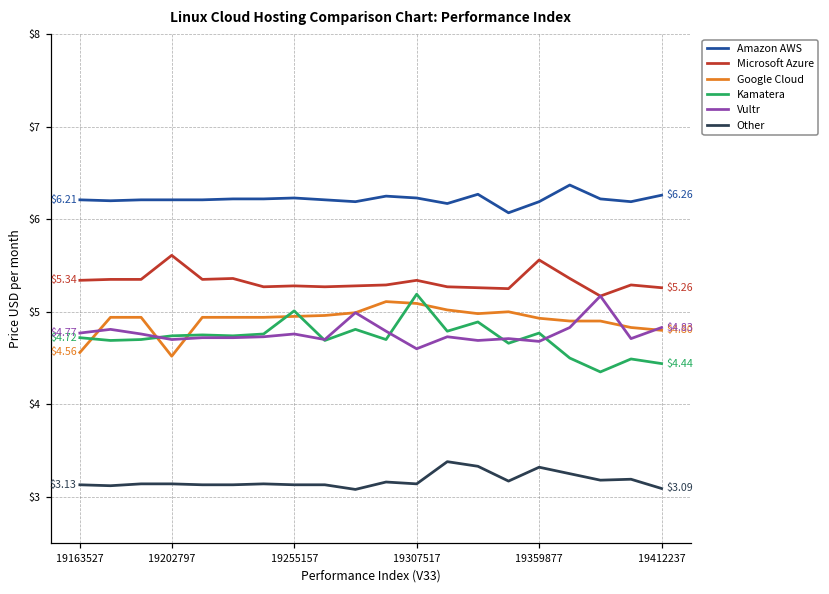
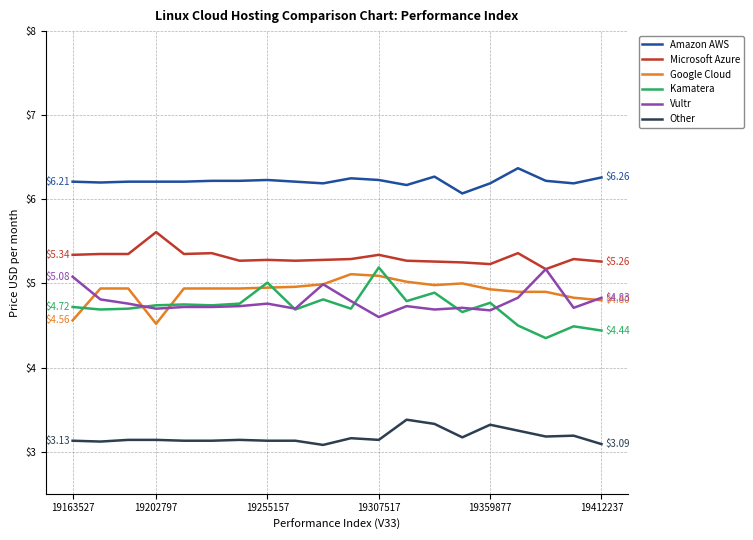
Vultr, 19163527: $4.77 -> $5.08
Microsoft Azure, 19359877: $5.6 -> $5.2
